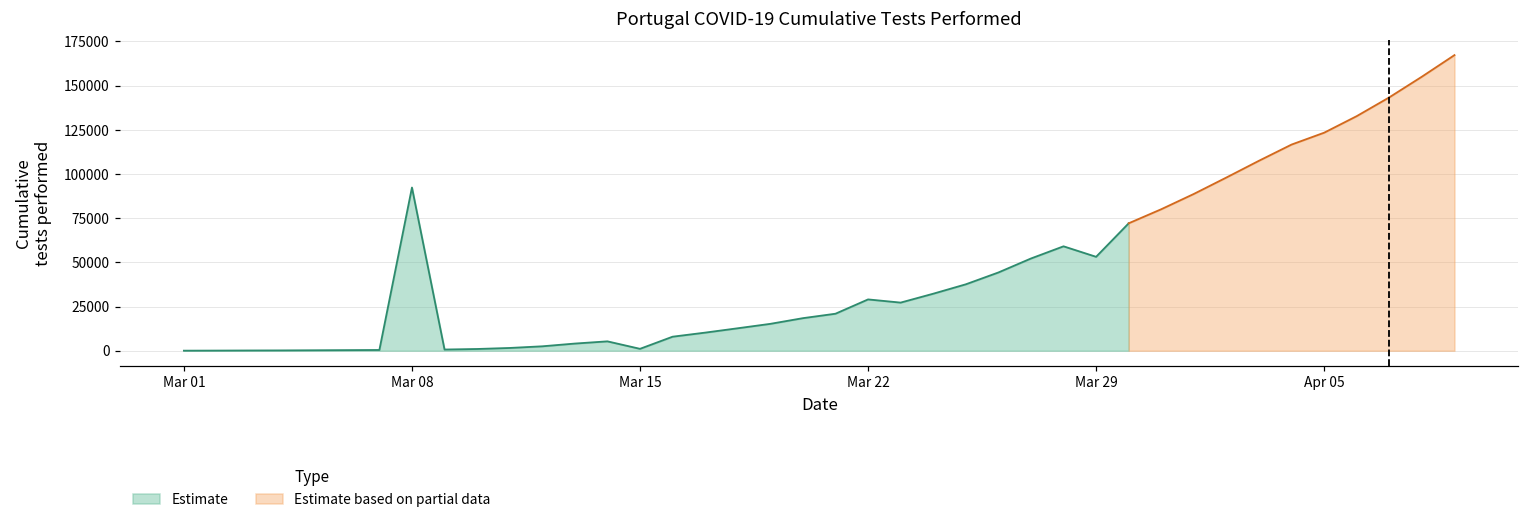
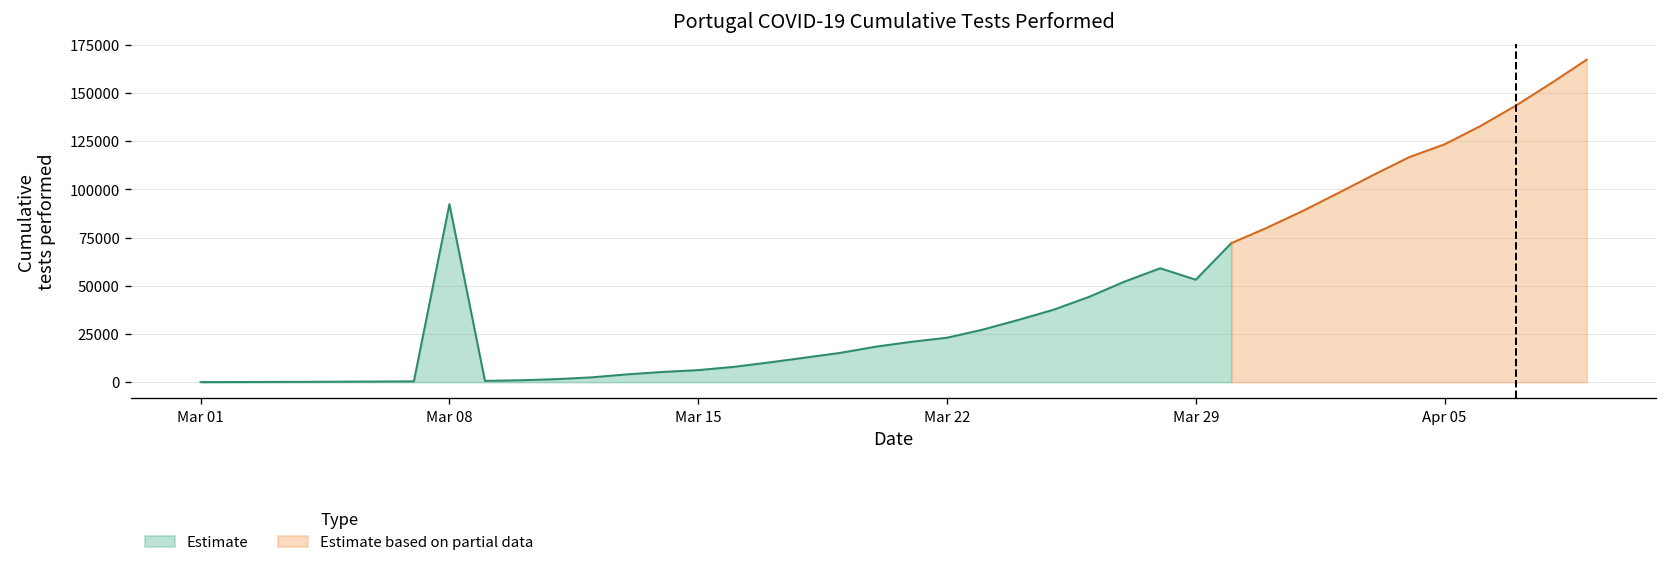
Estimate, Mar 15: 1000 -> 6000
Estimate, Mar 22: 29000 -> 23000
